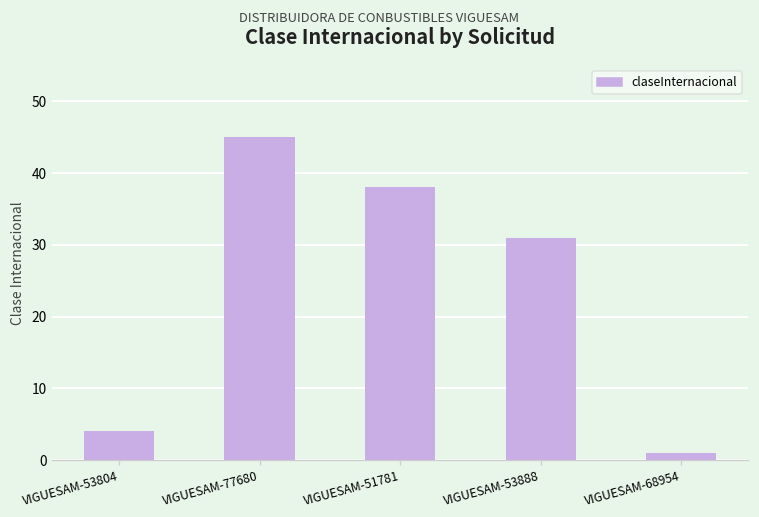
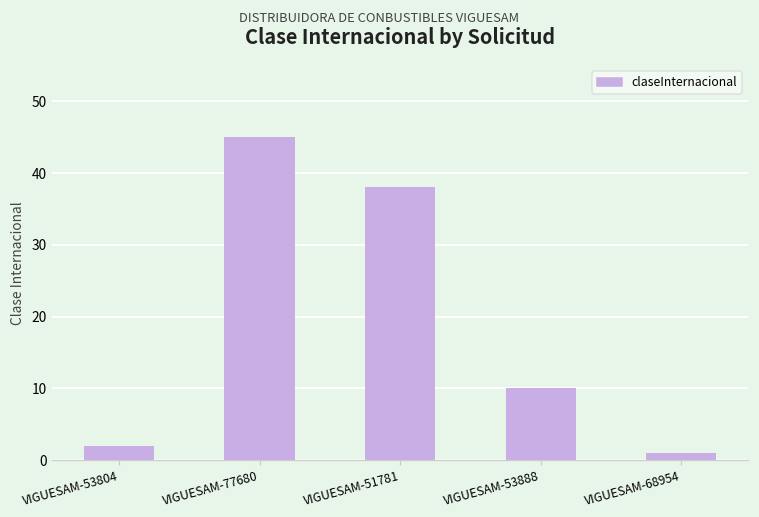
VIGUESAM-53804: 4 -> 2
VIGUESAM-53888: 31 -> 10
